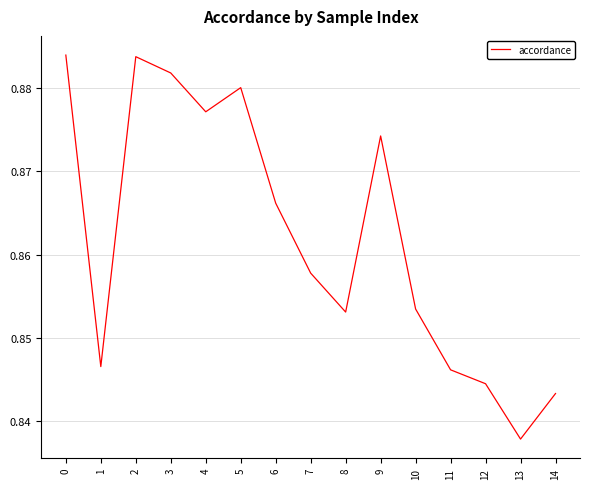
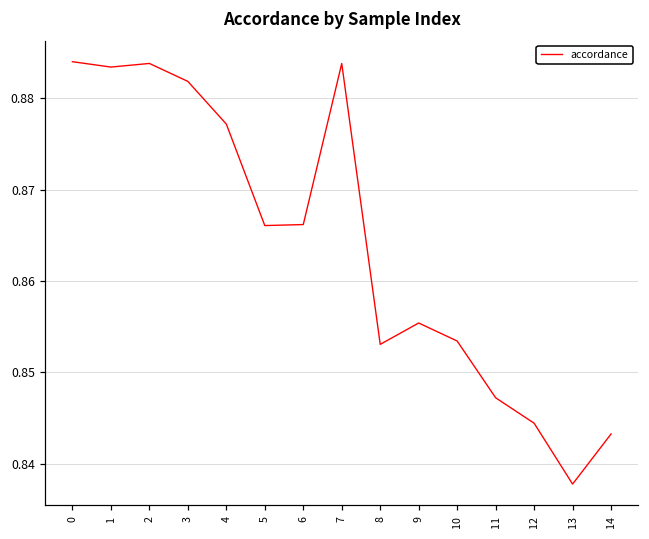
1: 0.847 -> 0.883
5: 0.880 -> 0.866
7: 0.858 -> 0.884
9: 0.874 -> 0.855
11: 0.846 -> 0.847
